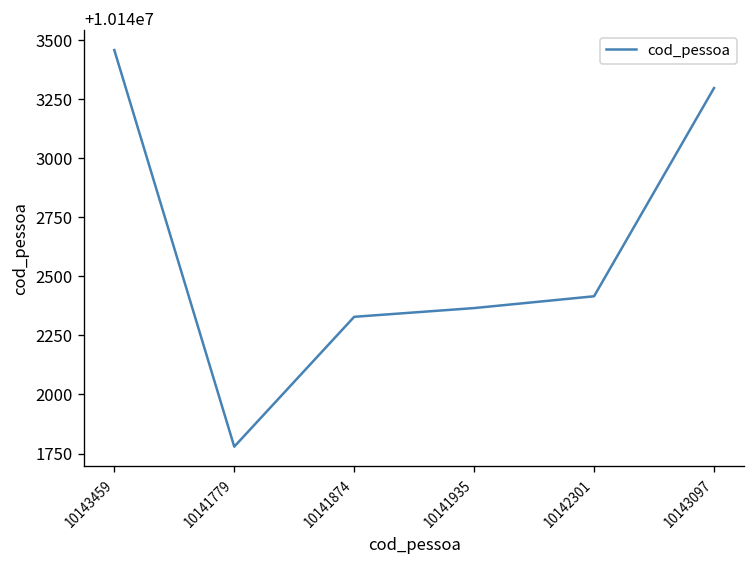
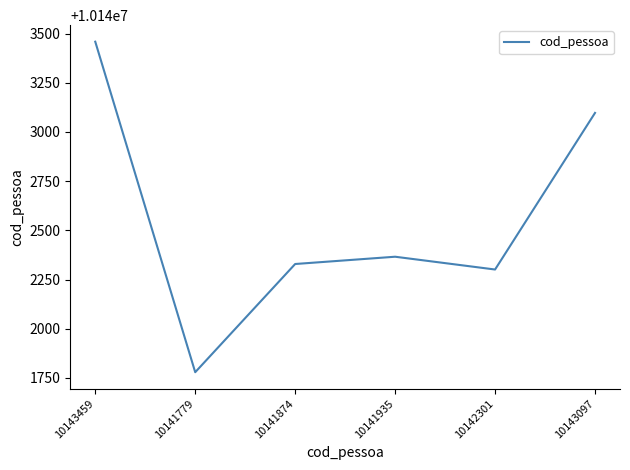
10142301: 10142420 -> 10142300
10143097: 10143300 -> 10143100
